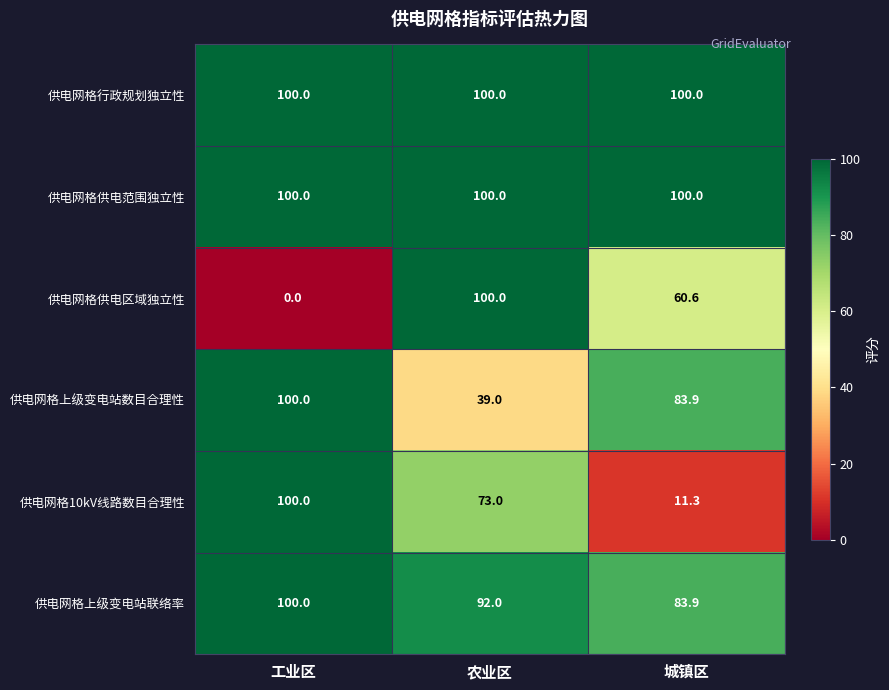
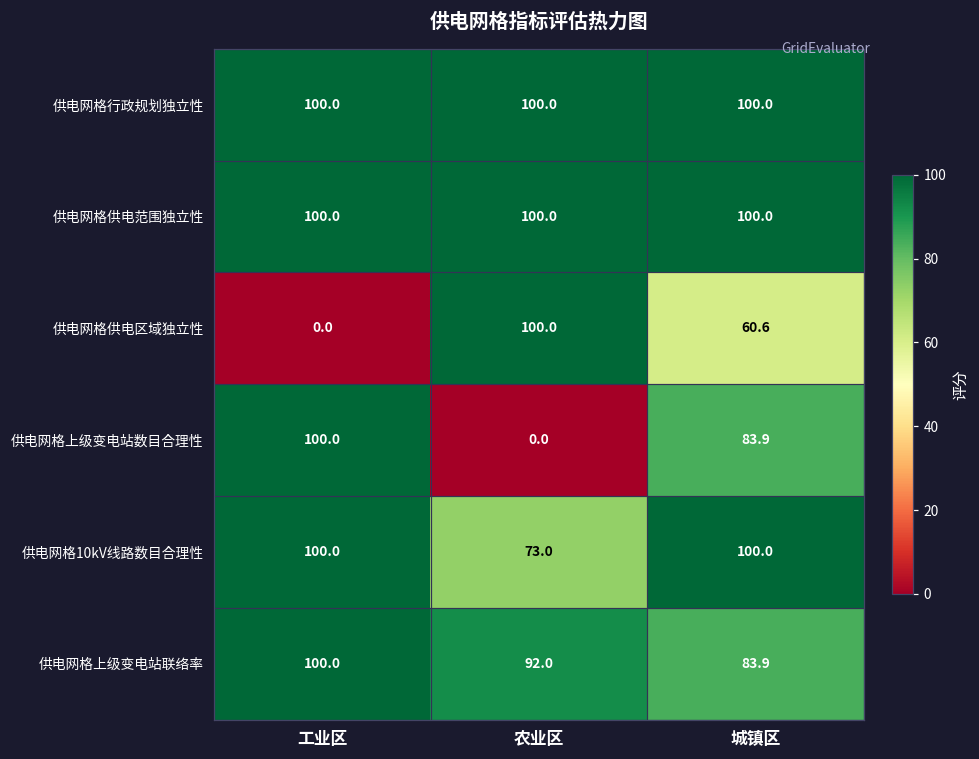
供电网格上级变电站数目合理性, 农业区: 39.0 -> 0.0
供电网格10kV线路数目合理性, 城镇区: 11.3 -> 100.0
